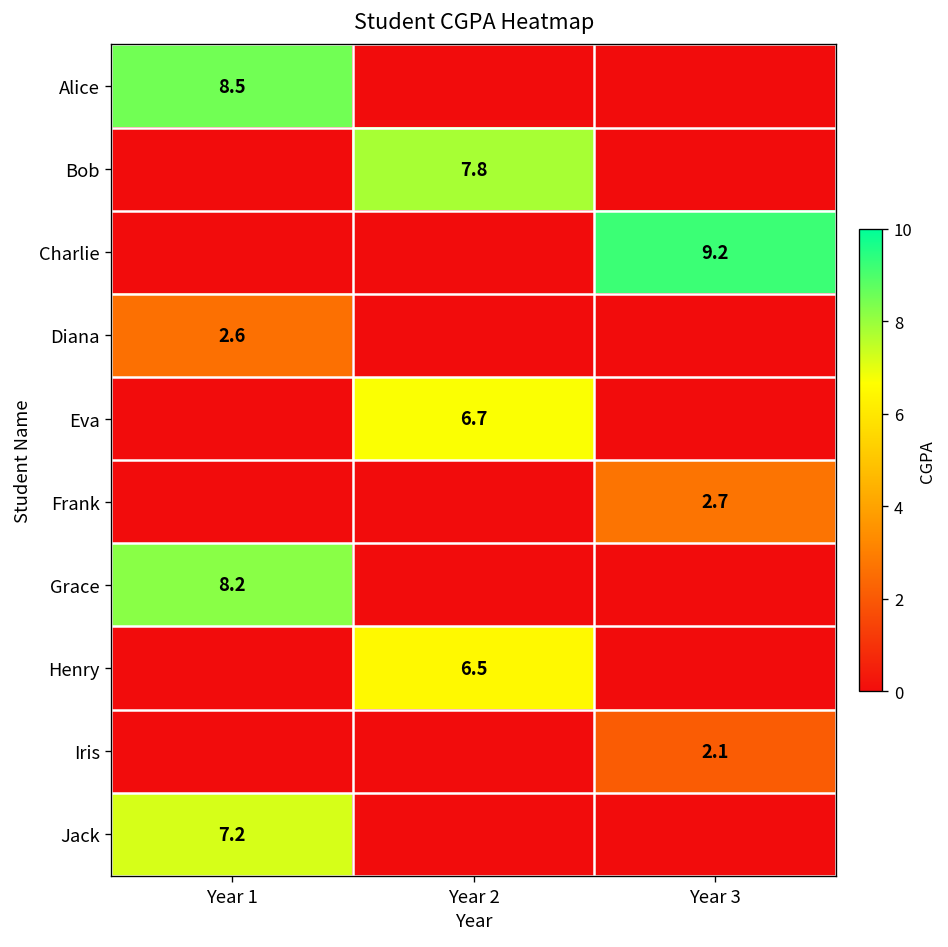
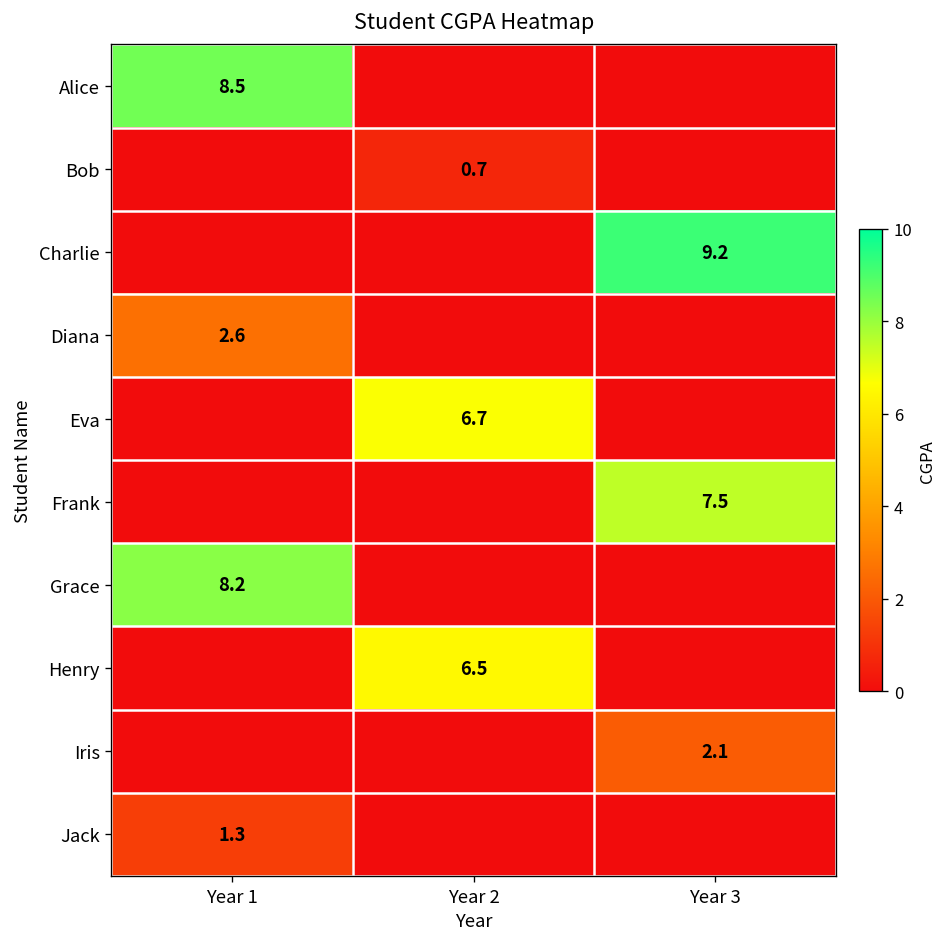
Bob, Year 2: 7.8 -> 0.7
Frank, Year 3: 2.7 -> 7.5
Jack, Year 1: 7.2 -> 1.3
